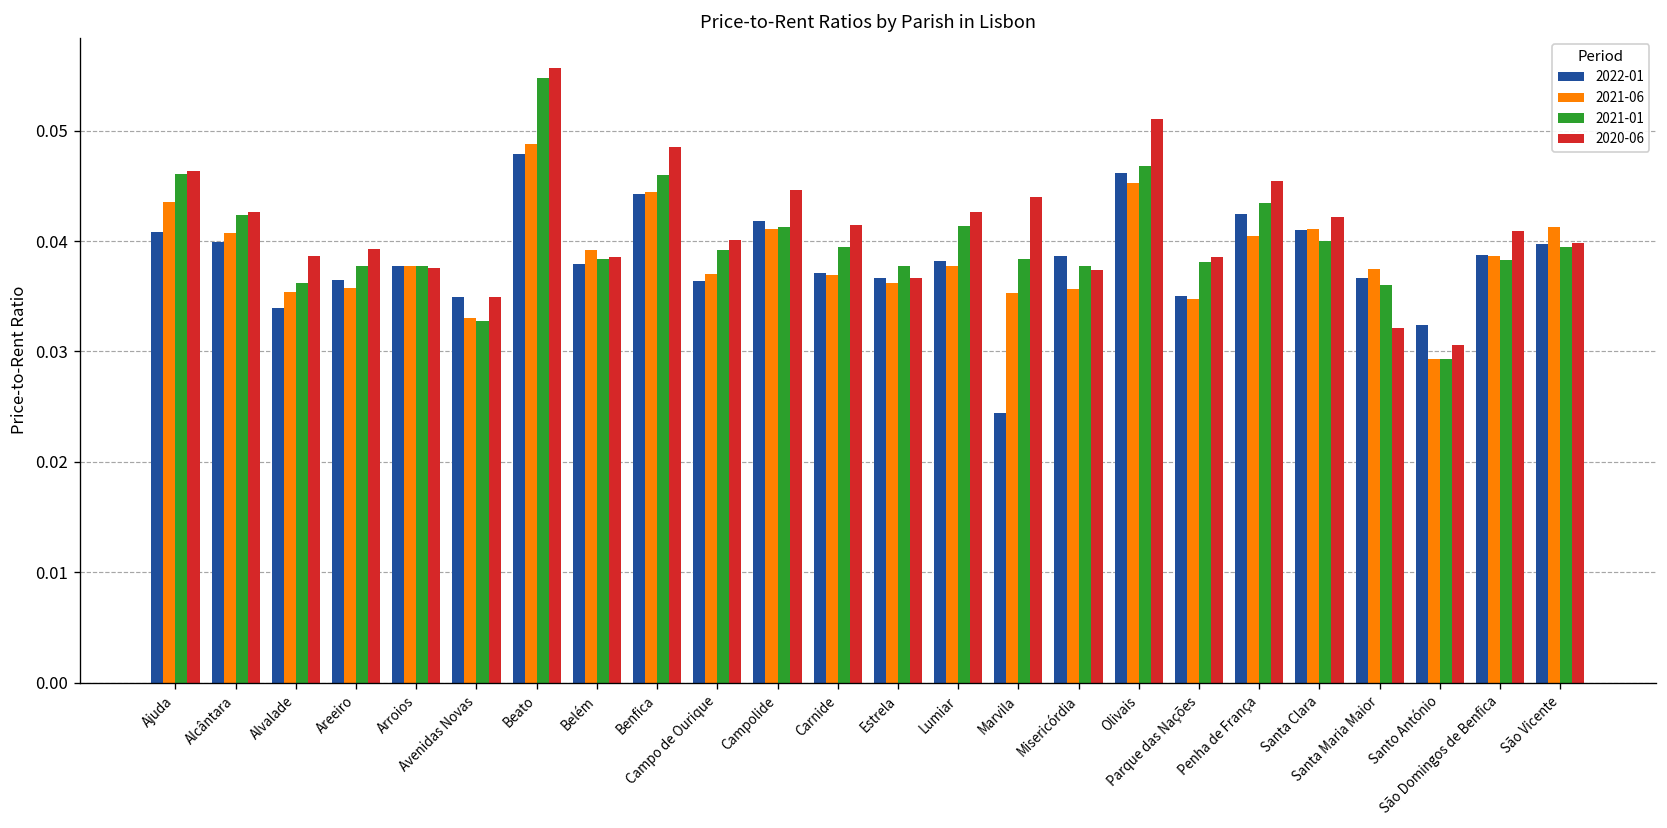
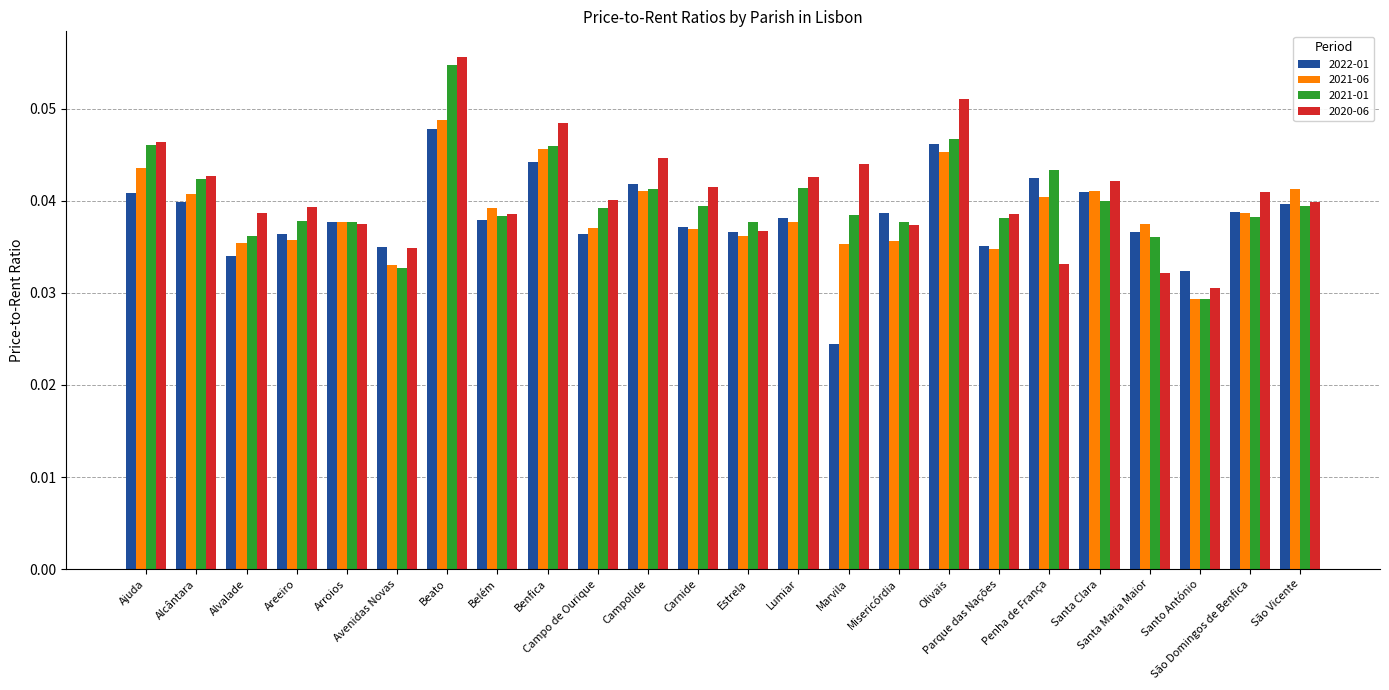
2021-06, Benfica: 0.044 -> 0.046
2020-06, Penha de França: 0.045 -> 0.033
